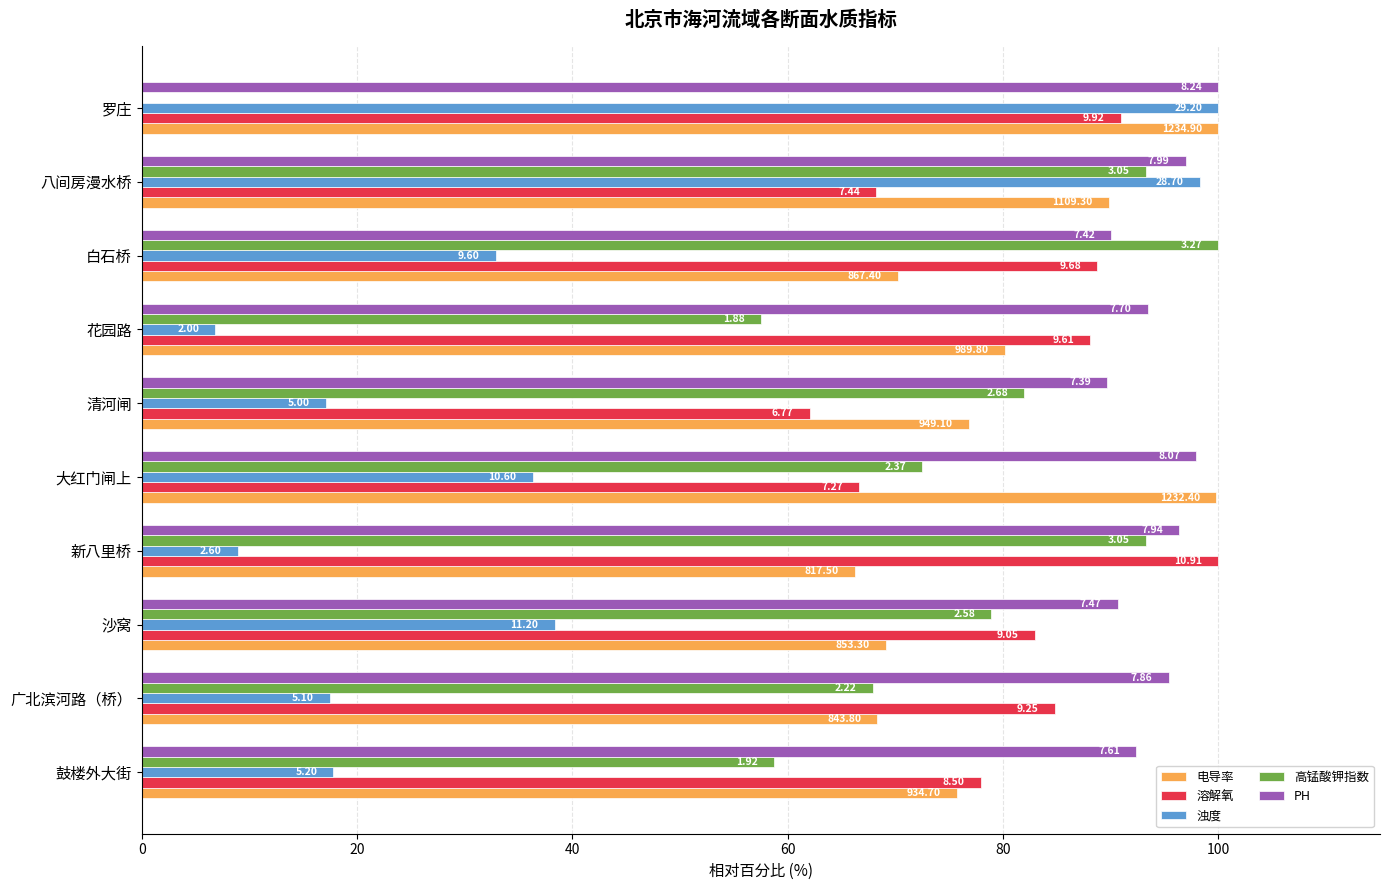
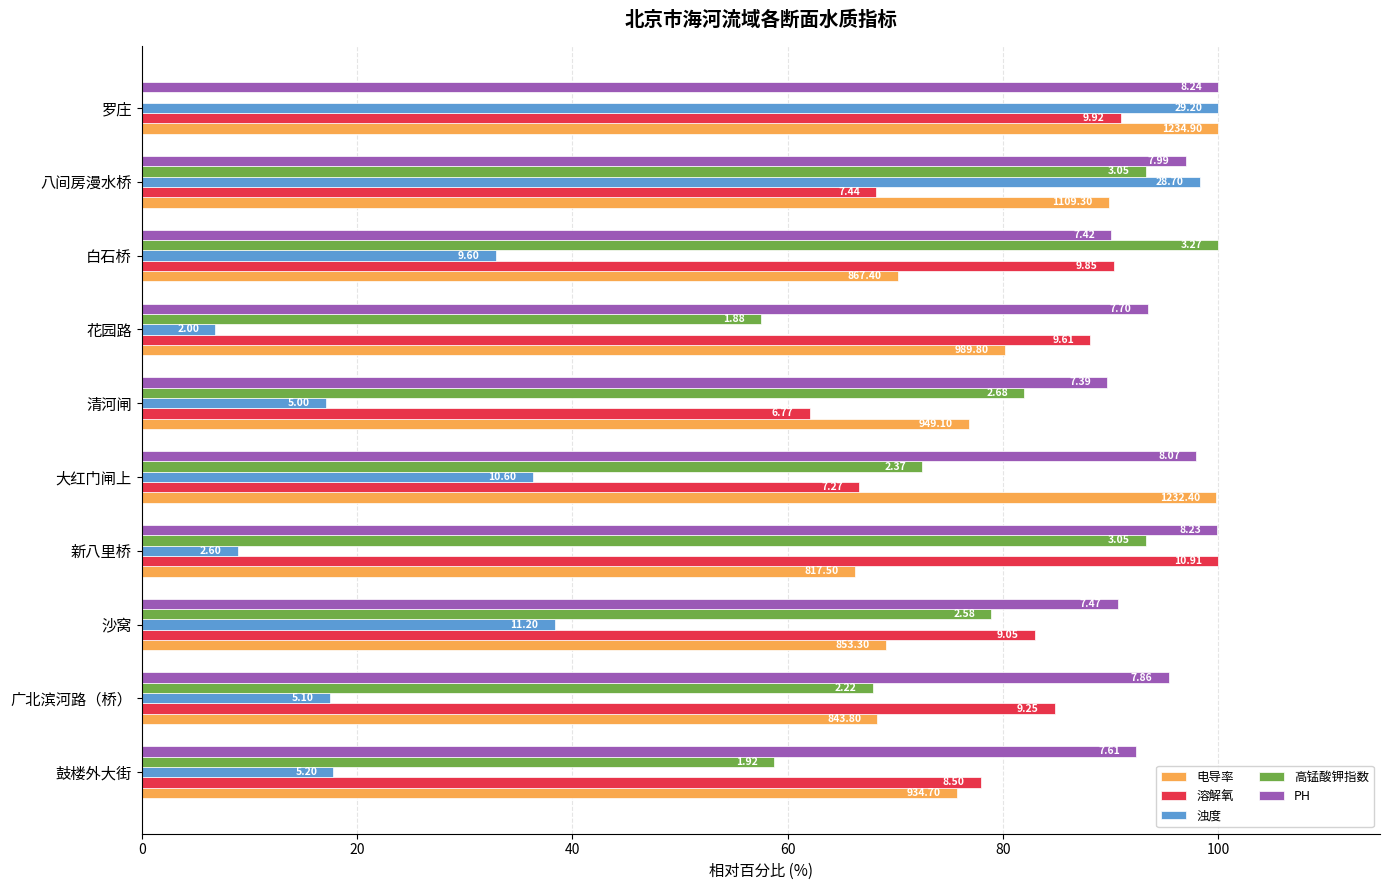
溶解氧, 白石桥: 9.68 -> 9.85
PH, 新八里桥: 7.94 -> 8.23
